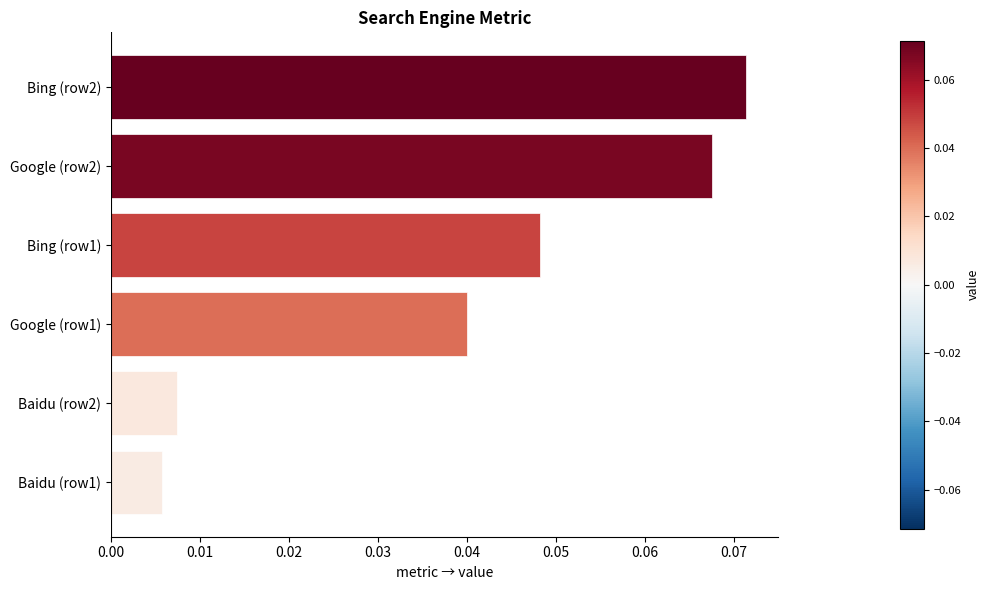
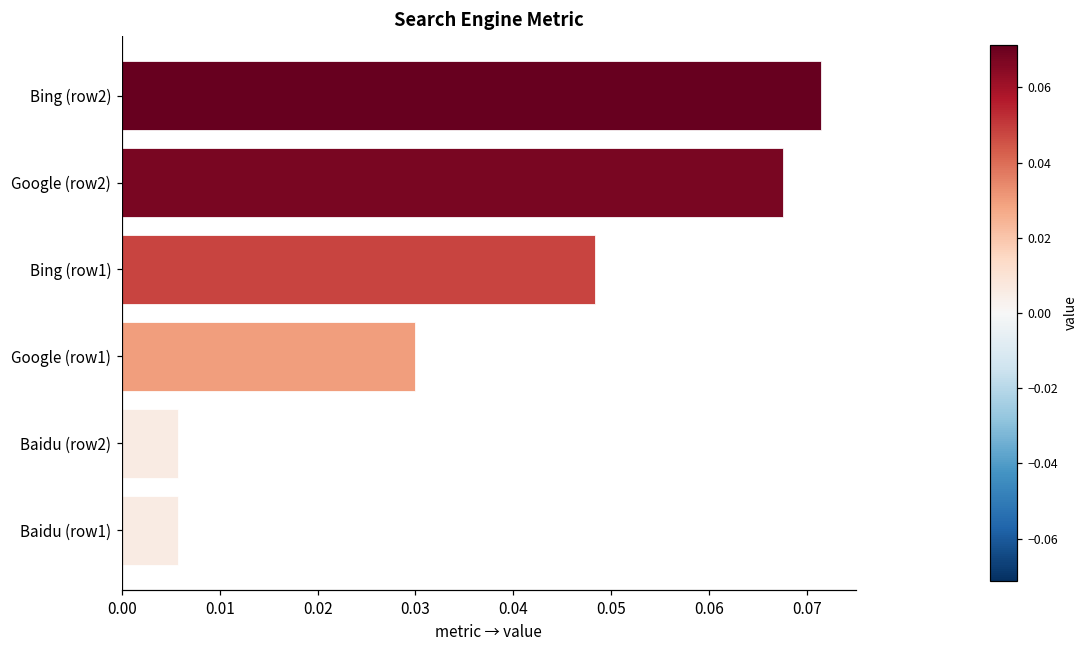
Google (row1): 0.04 -> 0.03
Baidu (row2): 0.007 -> 0.006
